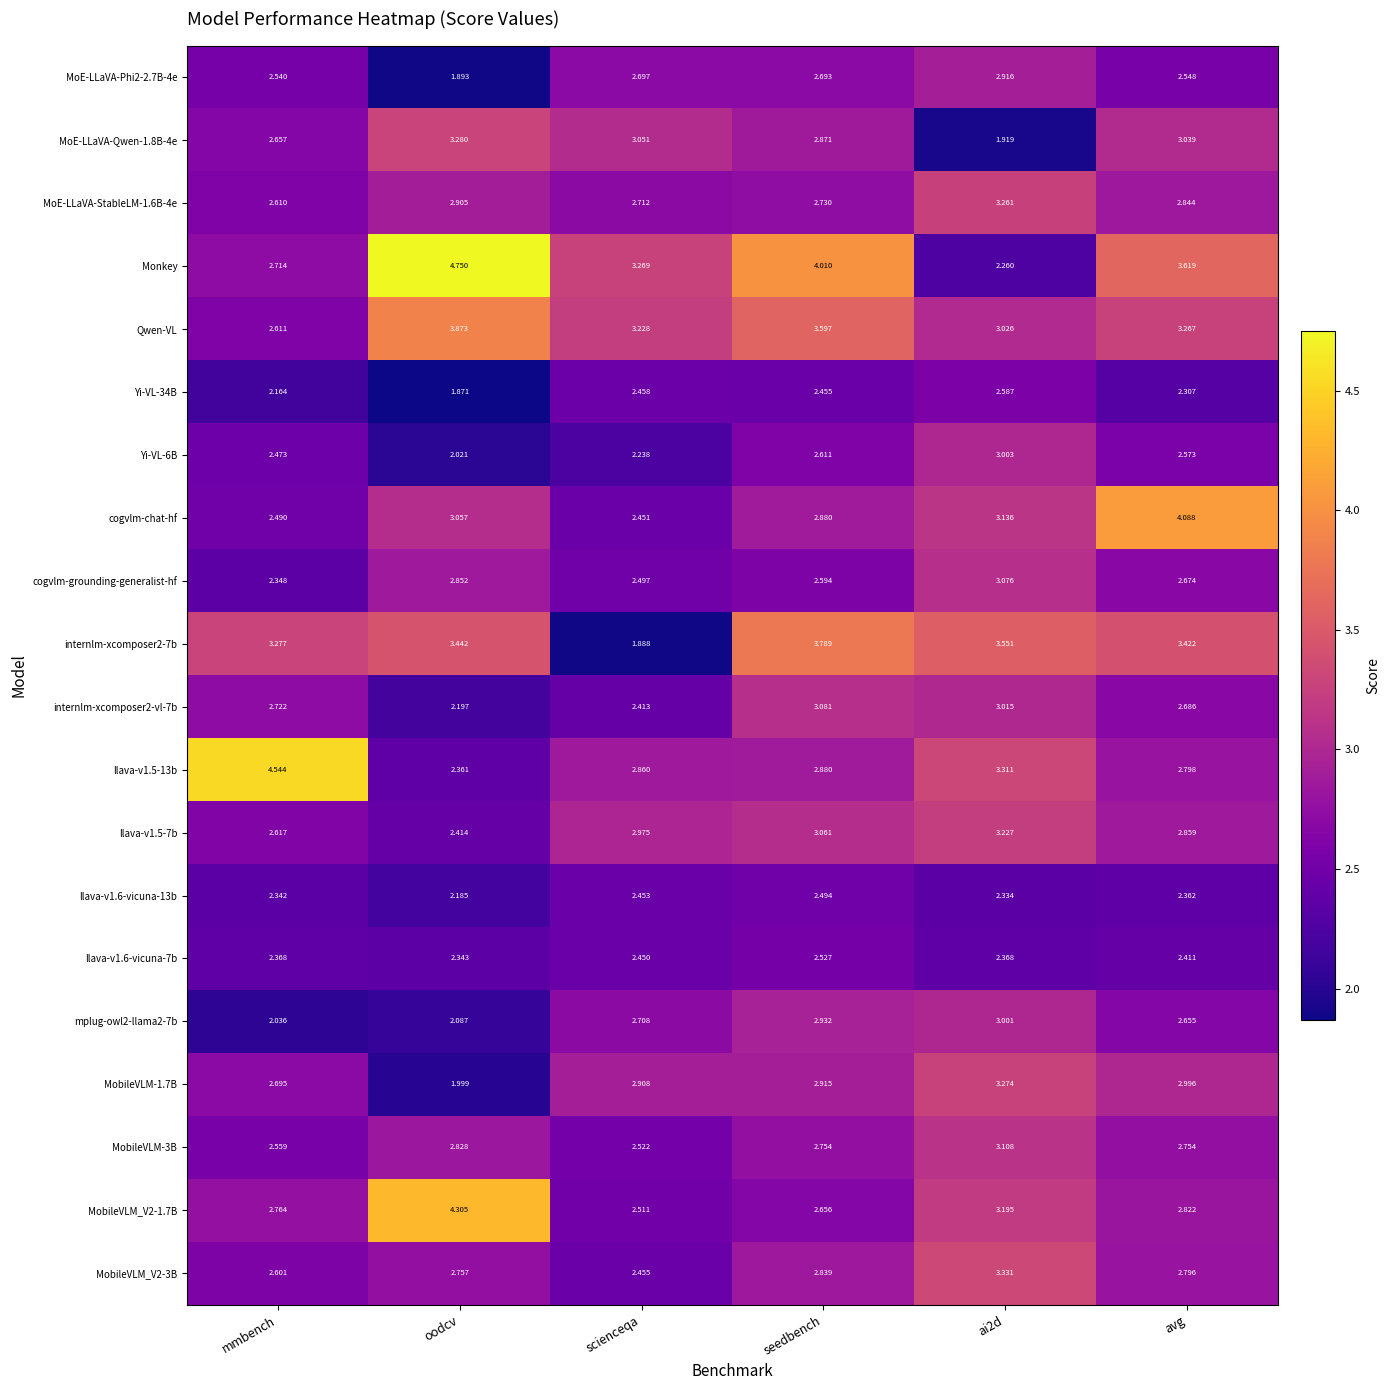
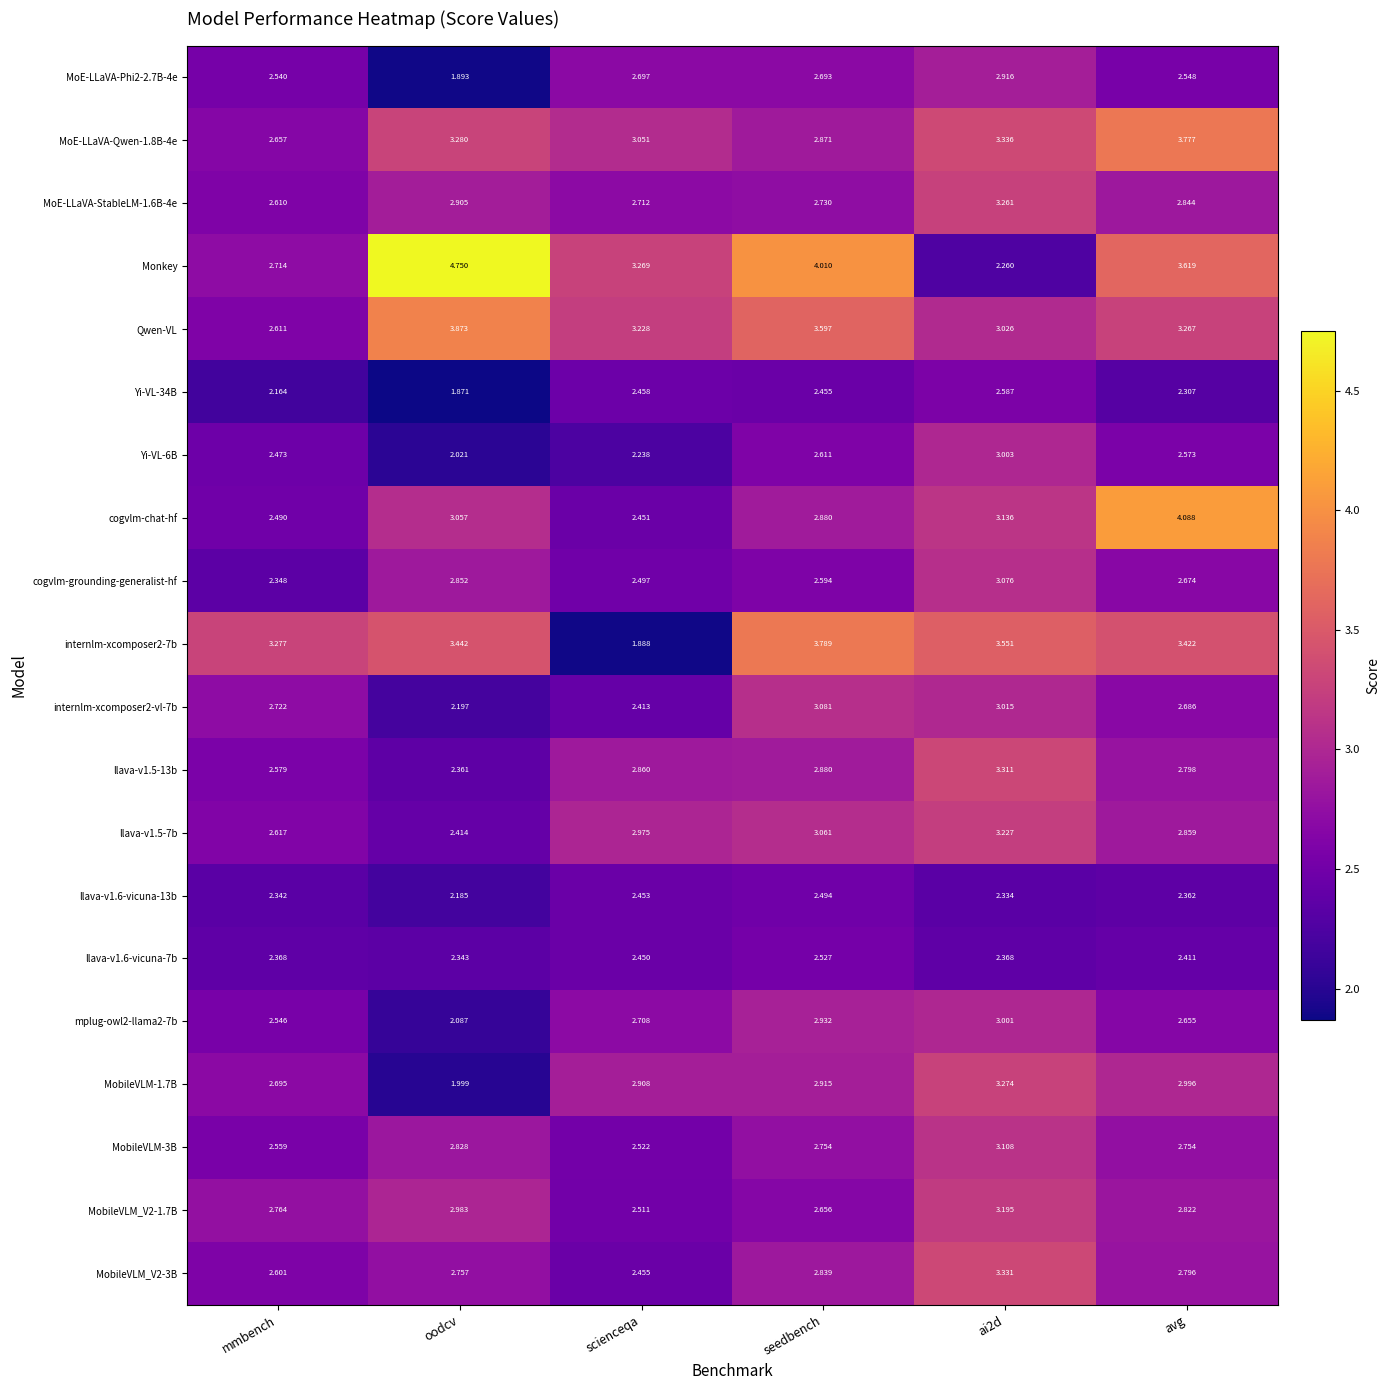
MoE-LLaVA-Qwen-1.8B-4e, ai2d: 1.919 -> 3.336
MoE-LLaVA-Qwen-1.8B-4e, avg: 3.039 -> 3.777
llava-v1.5-13b, mmbench: 4.544 -> 2.579
mplug-owl2-llama2-7b, mmbench: 2.036 -> 2.546
MobileVLM_V2-1.7B, oodcv: 4.305 -> 2.983
